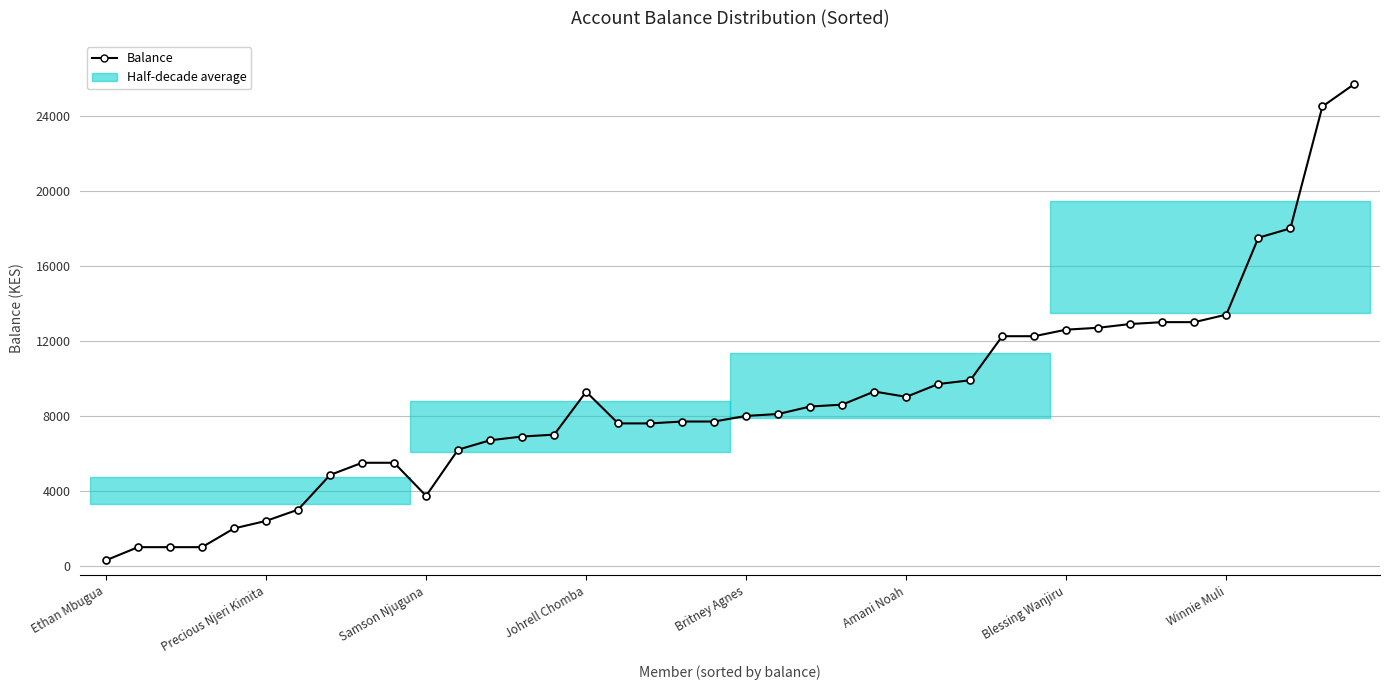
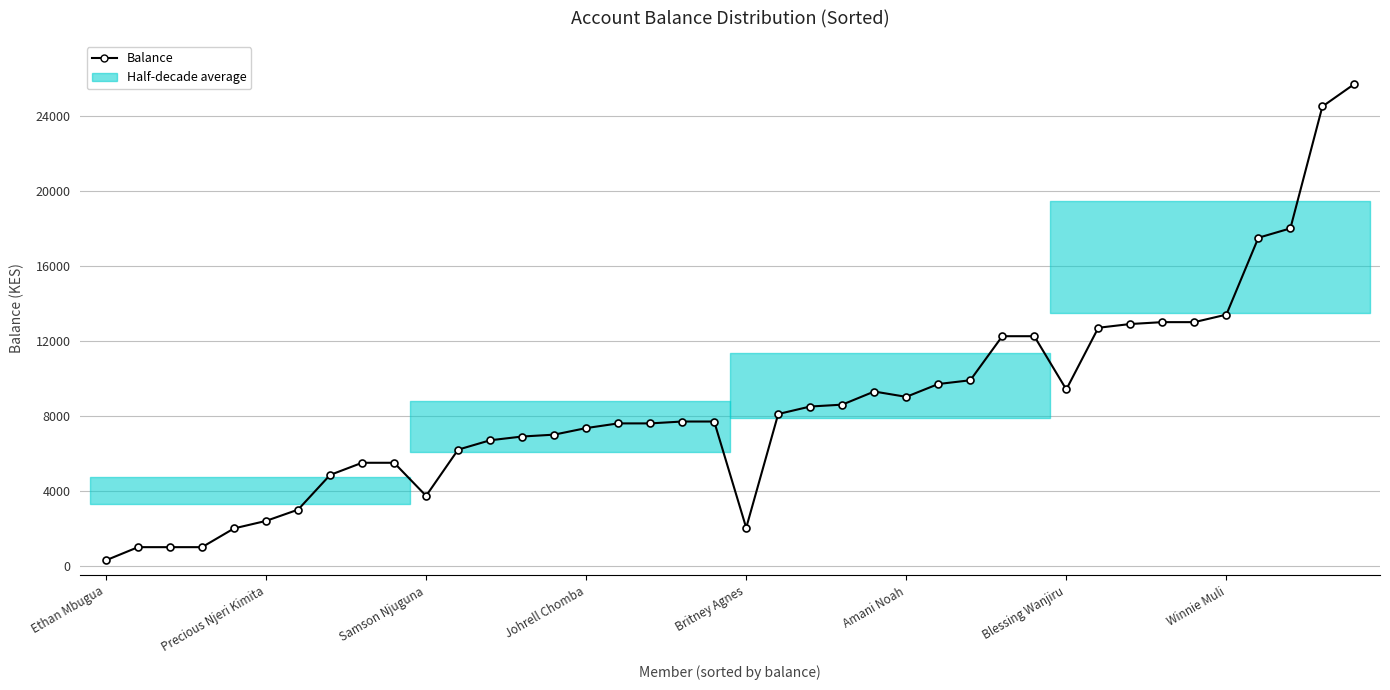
Johrell Chomba: 9300 -> 7400
Britney Agnes: 8000 -> 2000
Blessing Wanjiru: 12600 -> 9400
